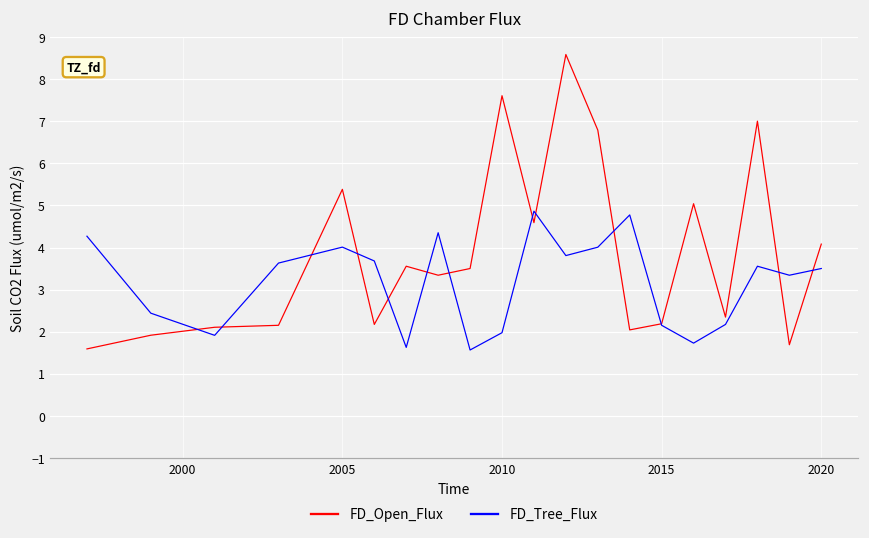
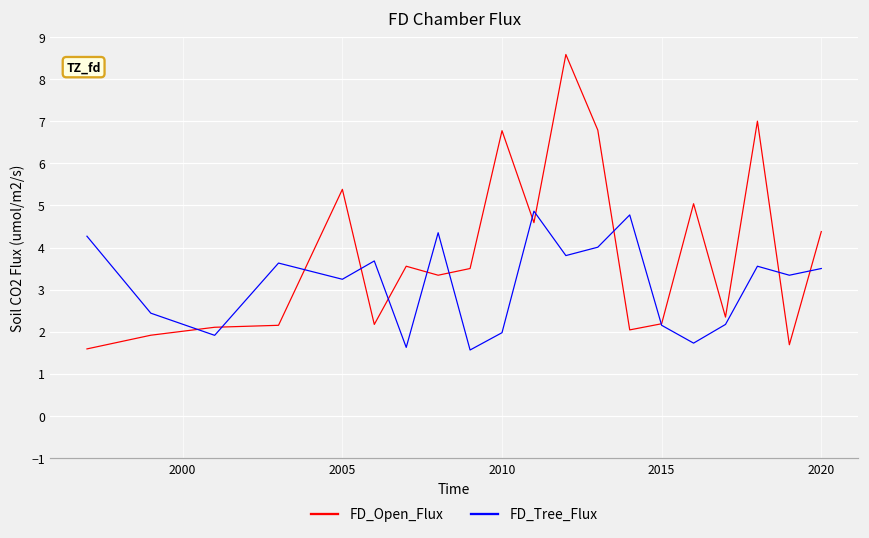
FD_Tree_Flux, 2005: 4.0 -> 3.2
FD_Open_Flux, 2010: 7.6 -> 6.8
FD_Open_Flux, 2020: 4.1 -> 4.4
